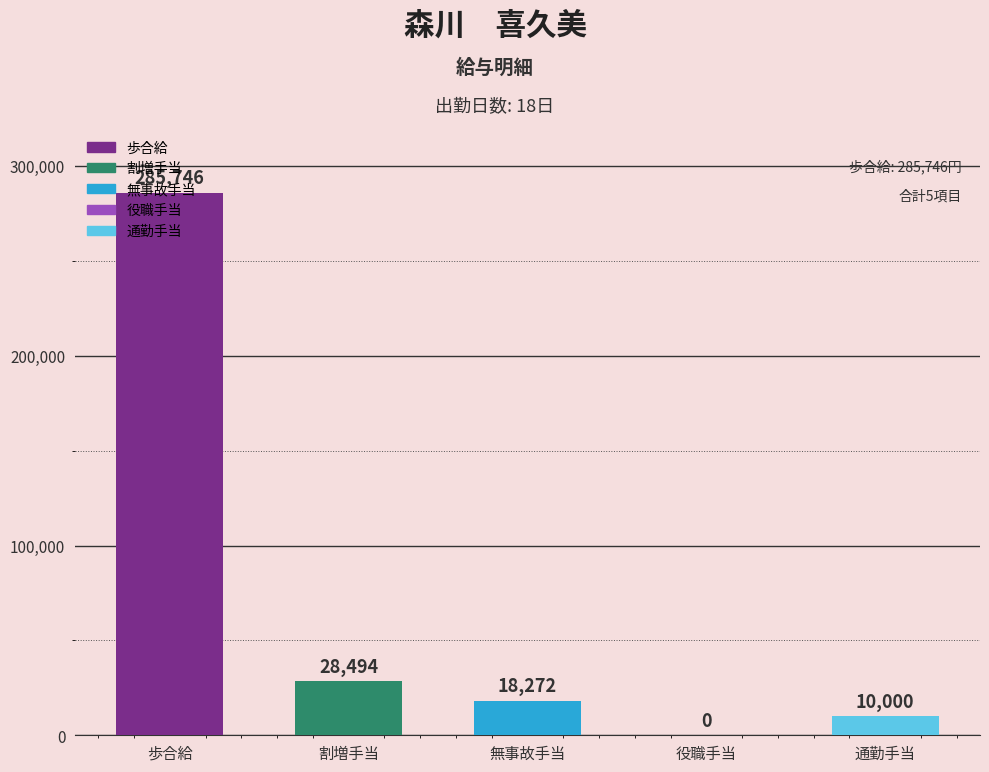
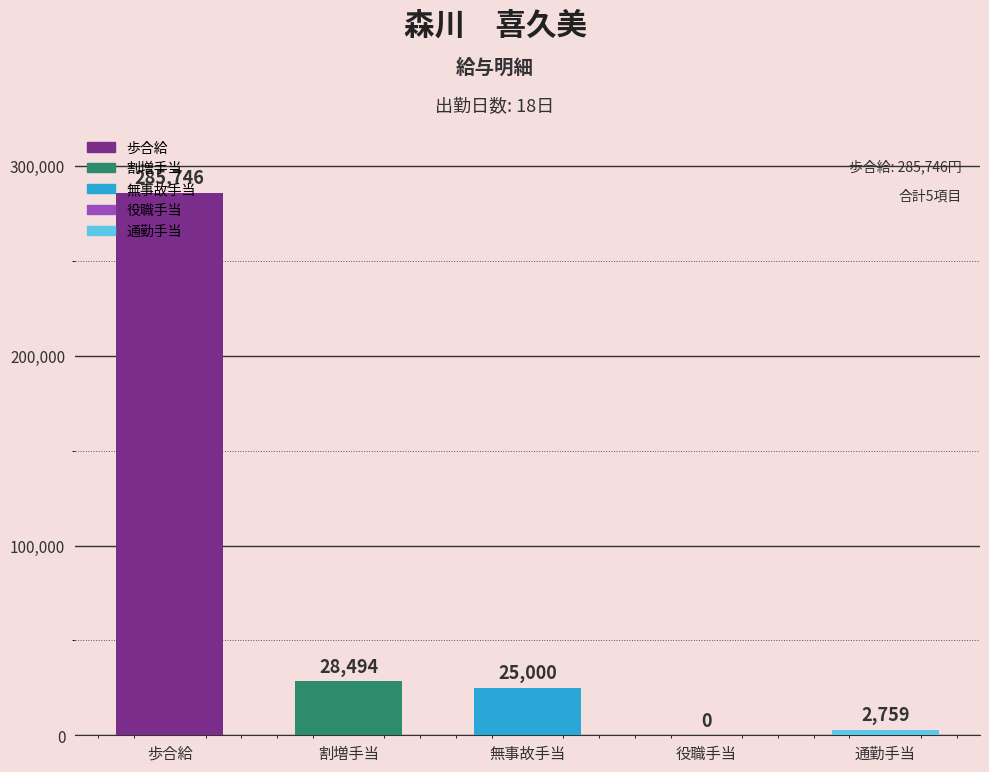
無事故手当: 18,272 -> 25,000
通勤手当: 10,000 -> 2,759
